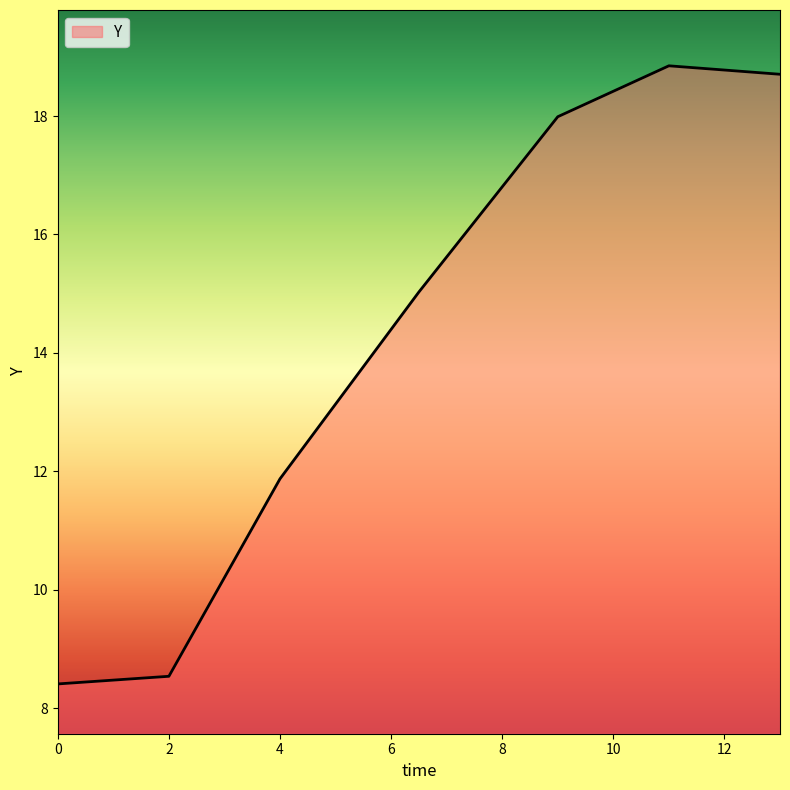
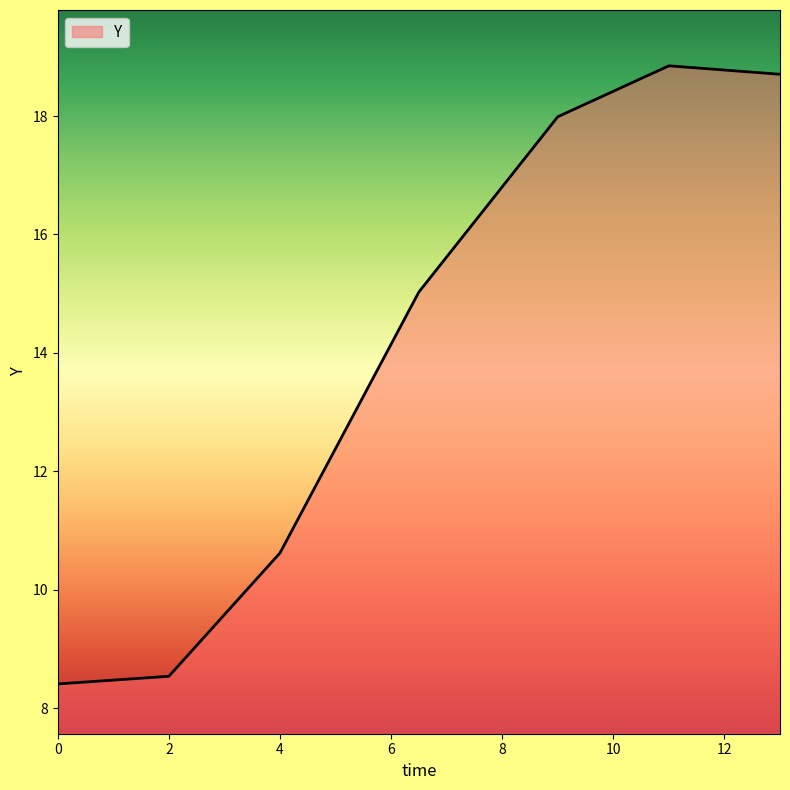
4: 11.9 -> 10.6
